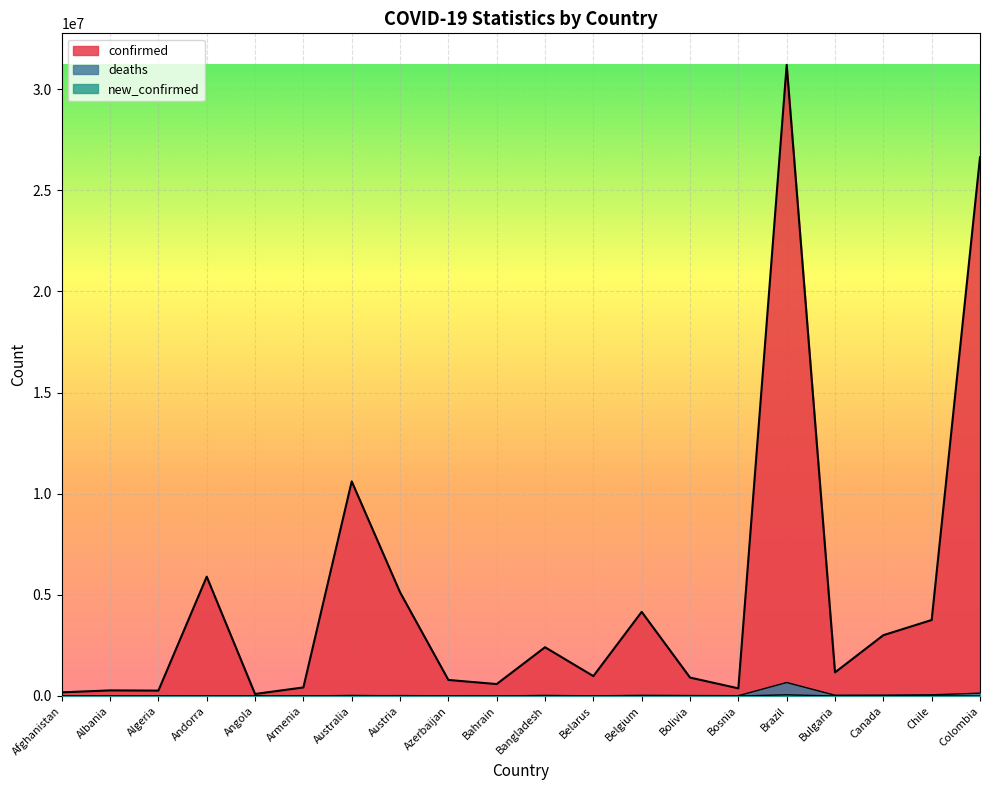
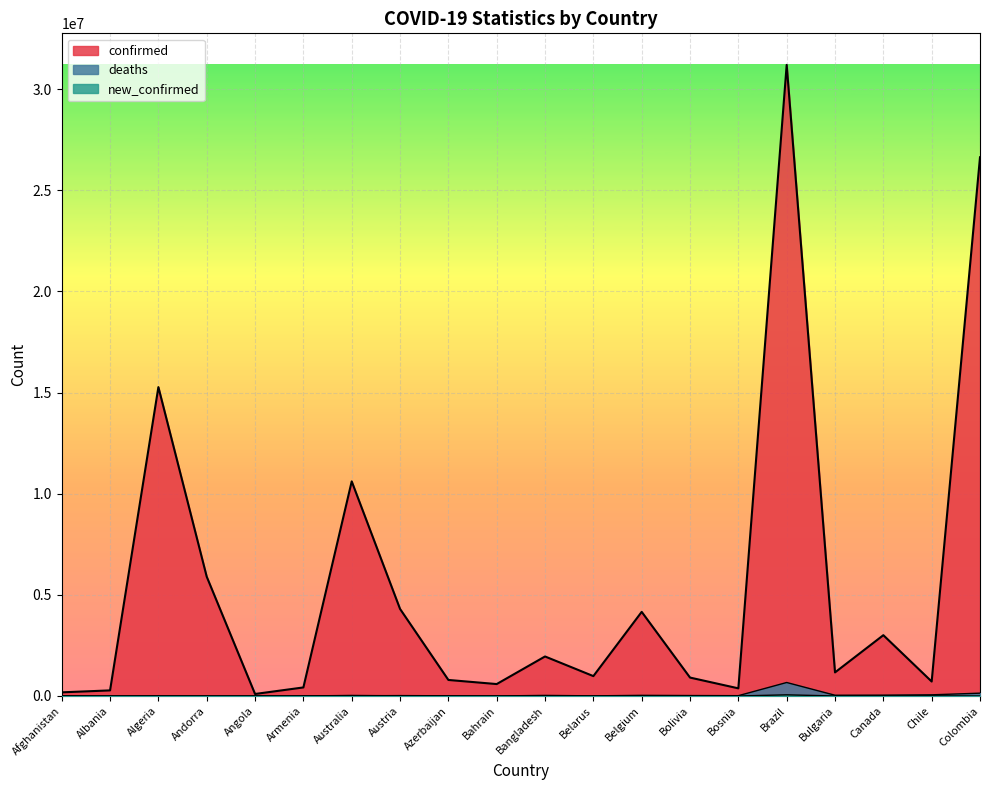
confirmed, Algeria: 300000 -> 15300000
confirmed, Austria: 5100000 -> 4300000
confirmed, Bangladesh: 2400000 -> 2000000
confirmed, Chile: 3800000 -> 700000
